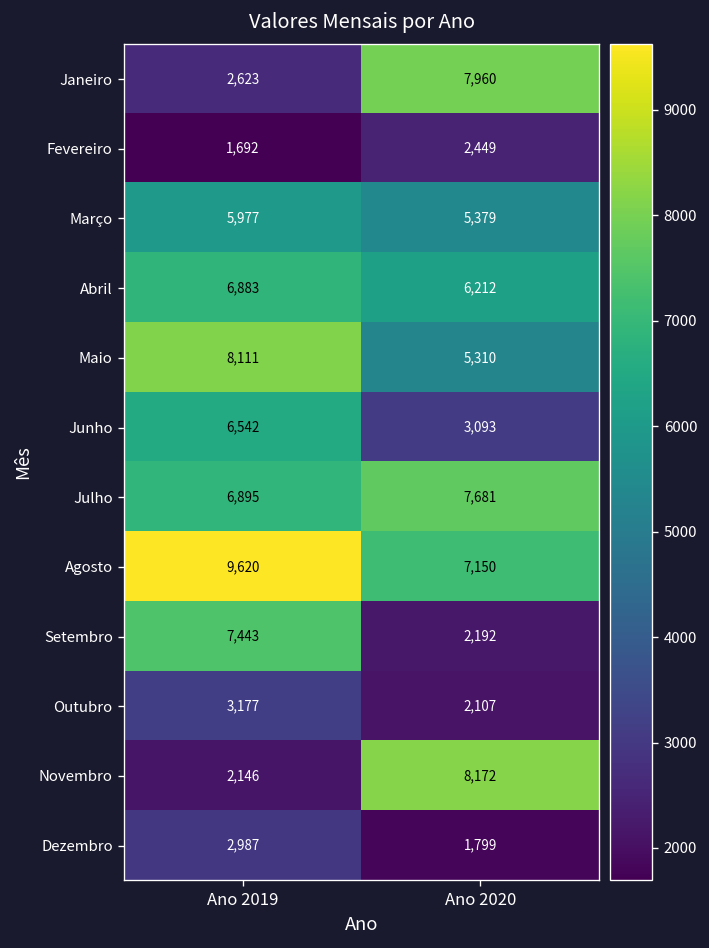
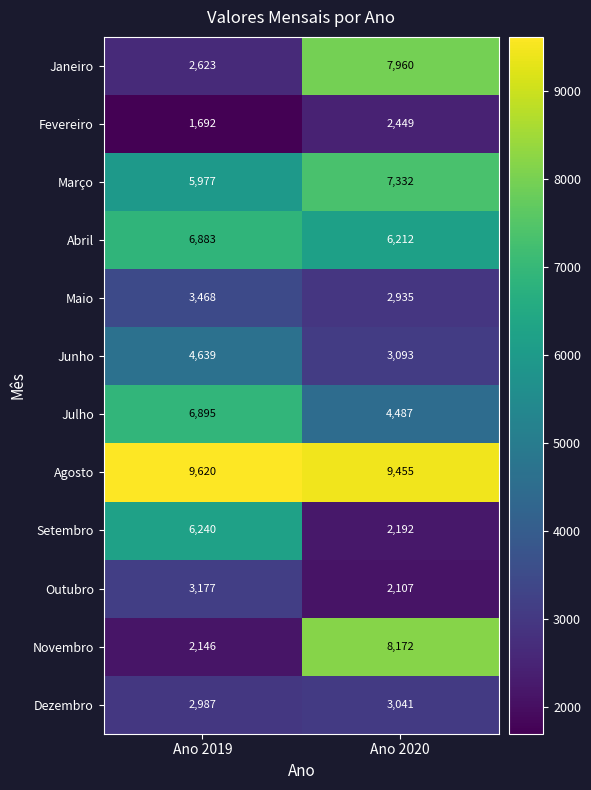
Março, Ano 2020: 5,379 -> 7,332
Maio, Ano 2019: 8,111 -> 3,468
Maio, Ano 2020: 5,310 -> 2,935
Junho, Ano 2019: 6,542 -> 4,639
Julho, Ano 2020: 7,681 -> 4,487
Agosto, Ano 2020: 7,150 -> 9,455
Setembro, Ano 2019: 7,443 -> 6,240
Dezembro, Ano 2020: 1,799 -> 3,041
